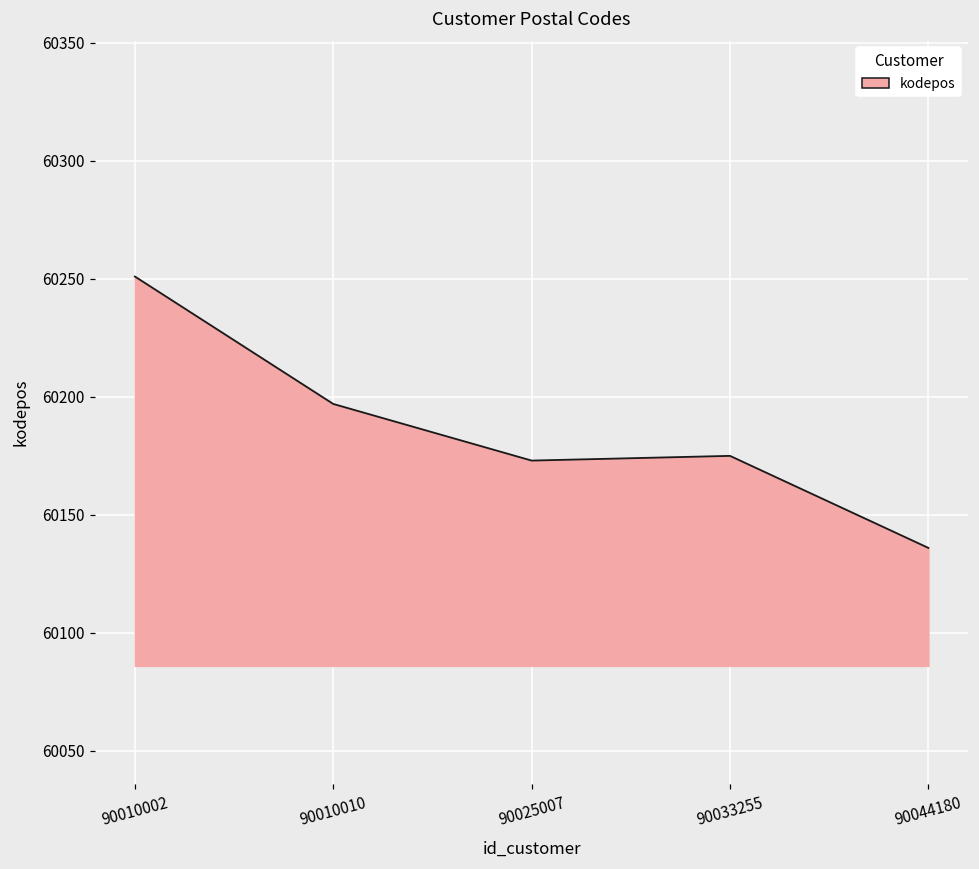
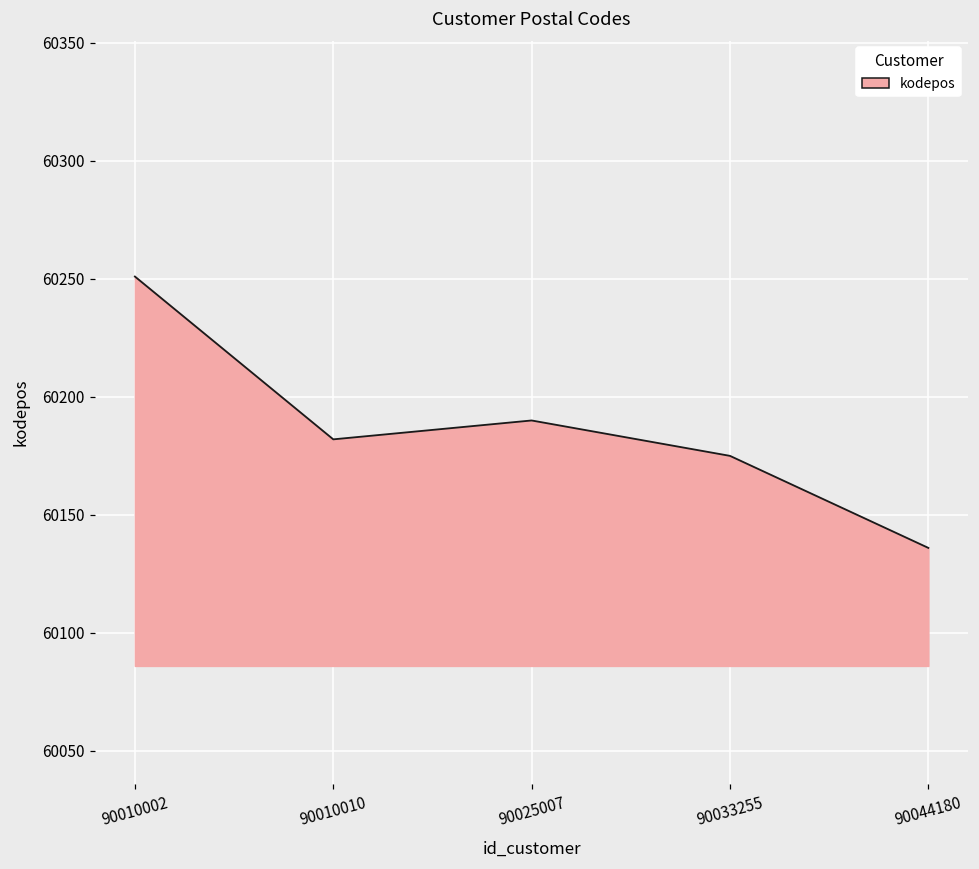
90010010: 60197 -> 60182
90025007: 60173 -> 60190
